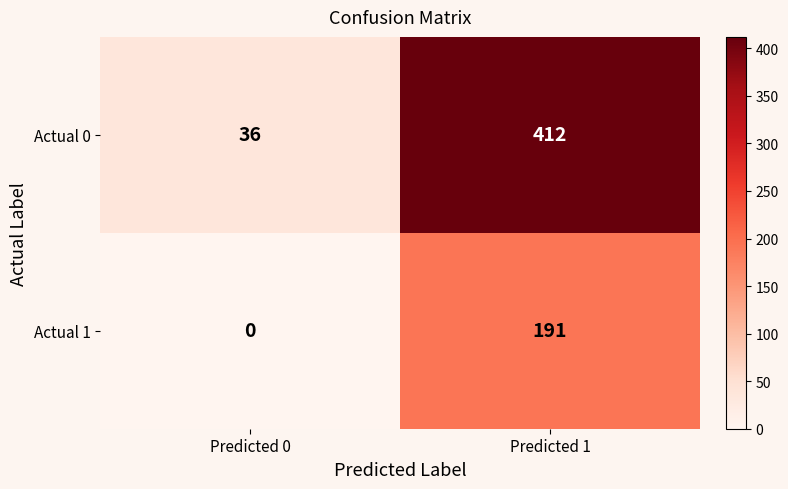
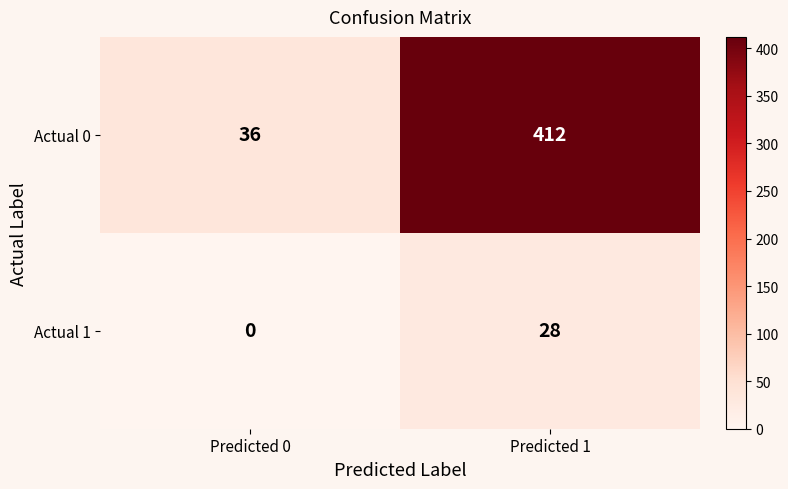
Actual 1, Predicted 1: 191 -> 28
